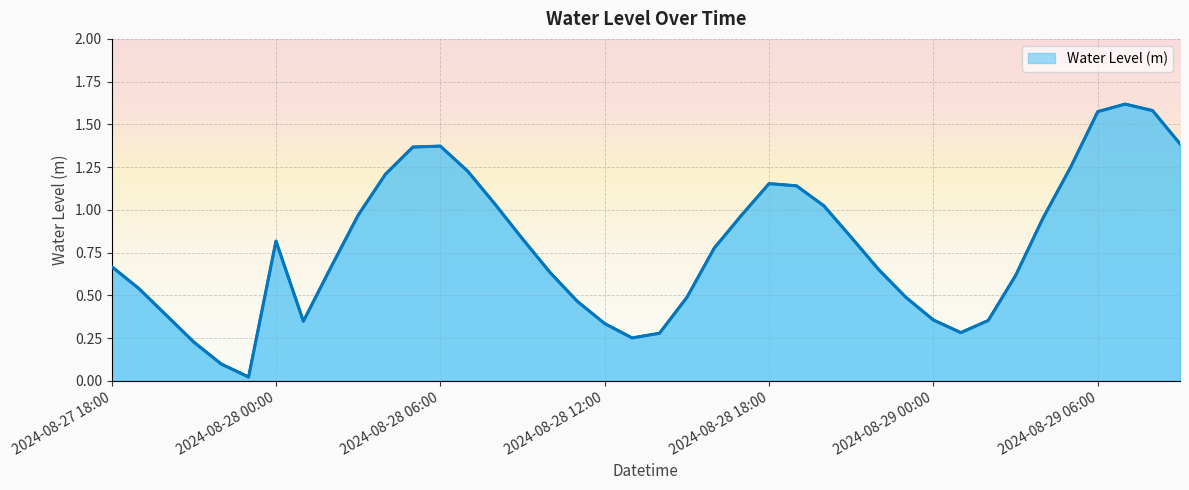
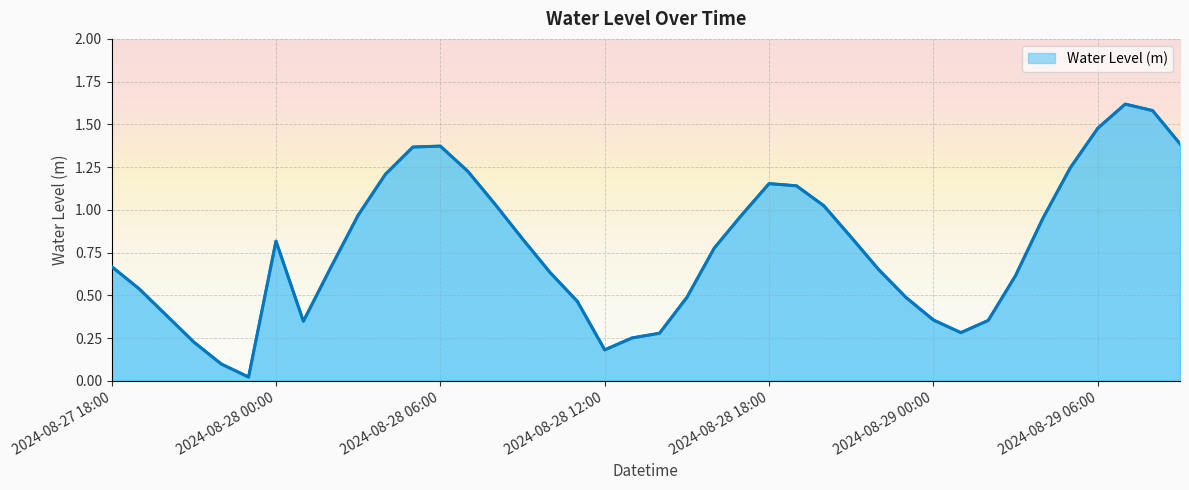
2024-08-28 12:00: 0.34 -> 0.18
2024-08-29 06:00: 1.57 -> 1.48
